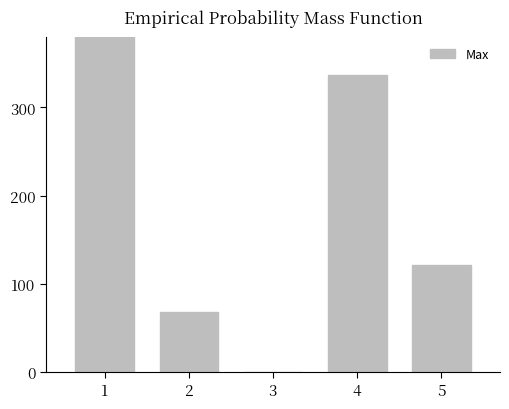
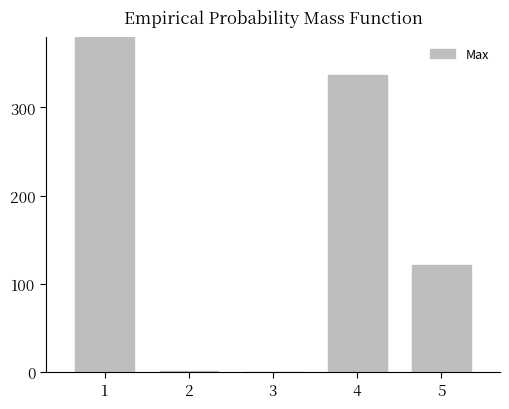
2: 70 -> 0
